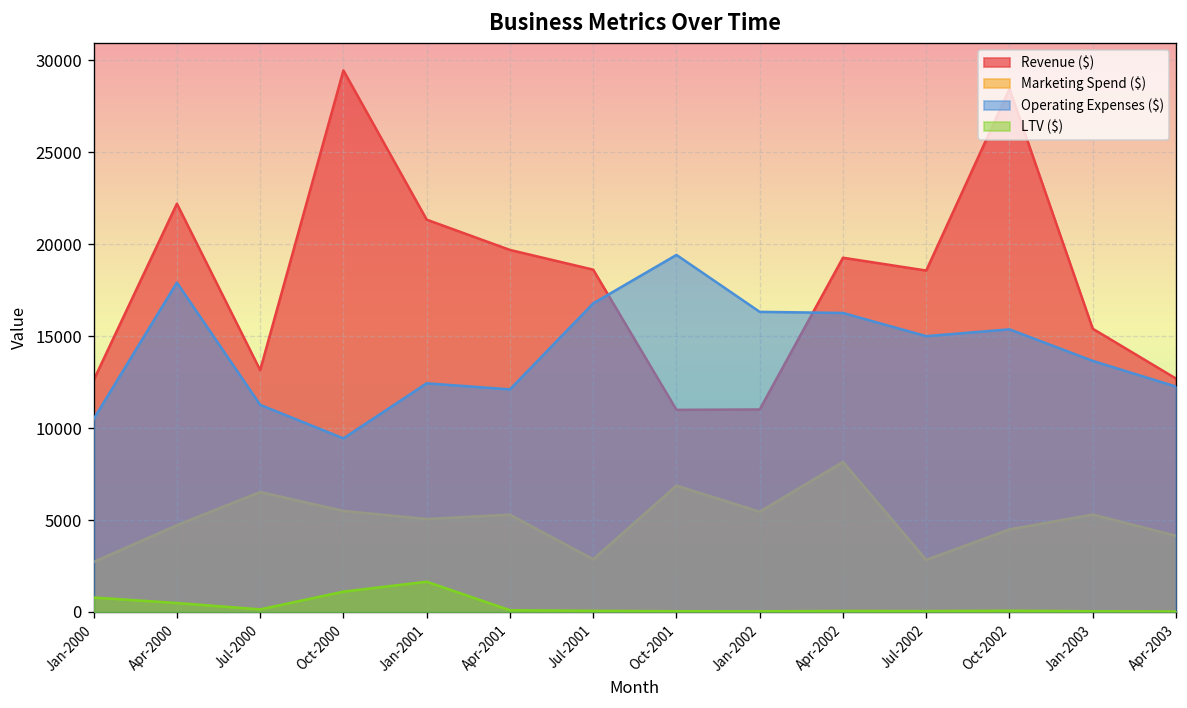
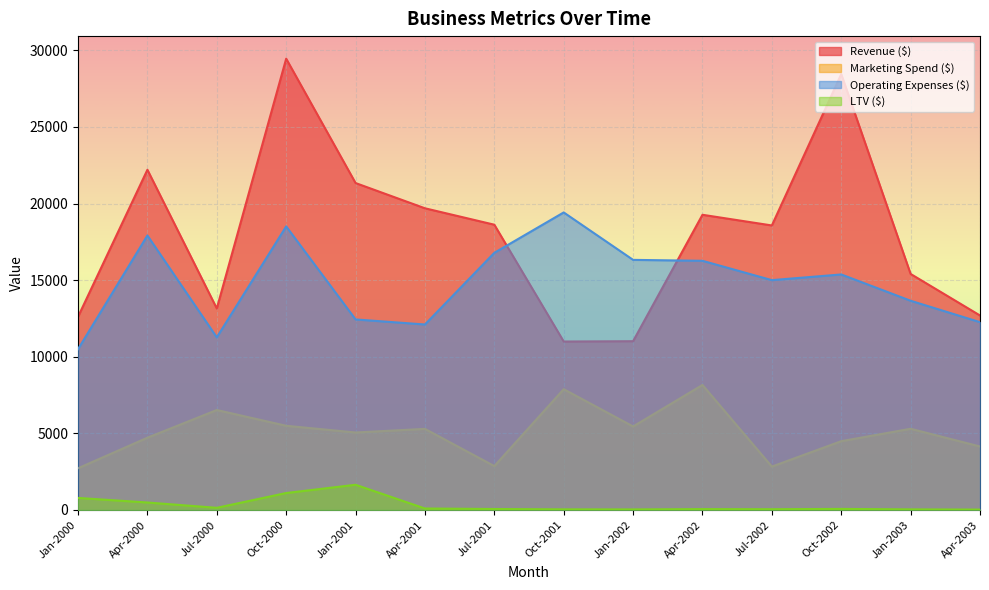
Operating Expenses ($), Oct-2000: 9400 -> 18500
Marketing Spend ($), Oct-2001: 6900 -> 7900
